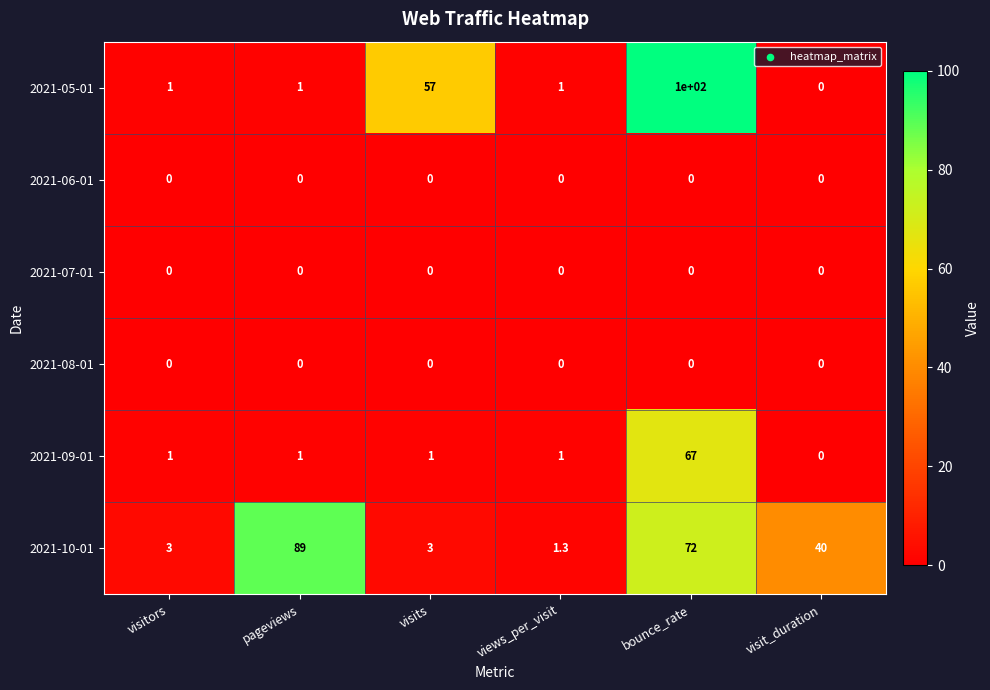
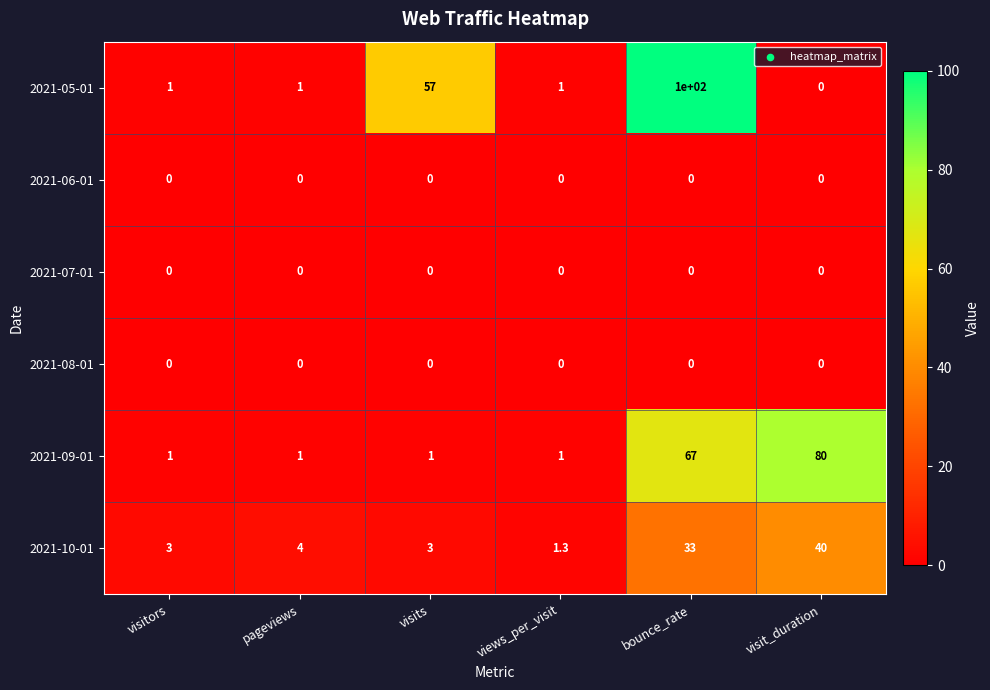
2021-09-01, visit_duration: 0 -> 80
2021-10-01, pageviews: 89 -> 4
2021-10-01, bounce_rate: 72 -> 33
